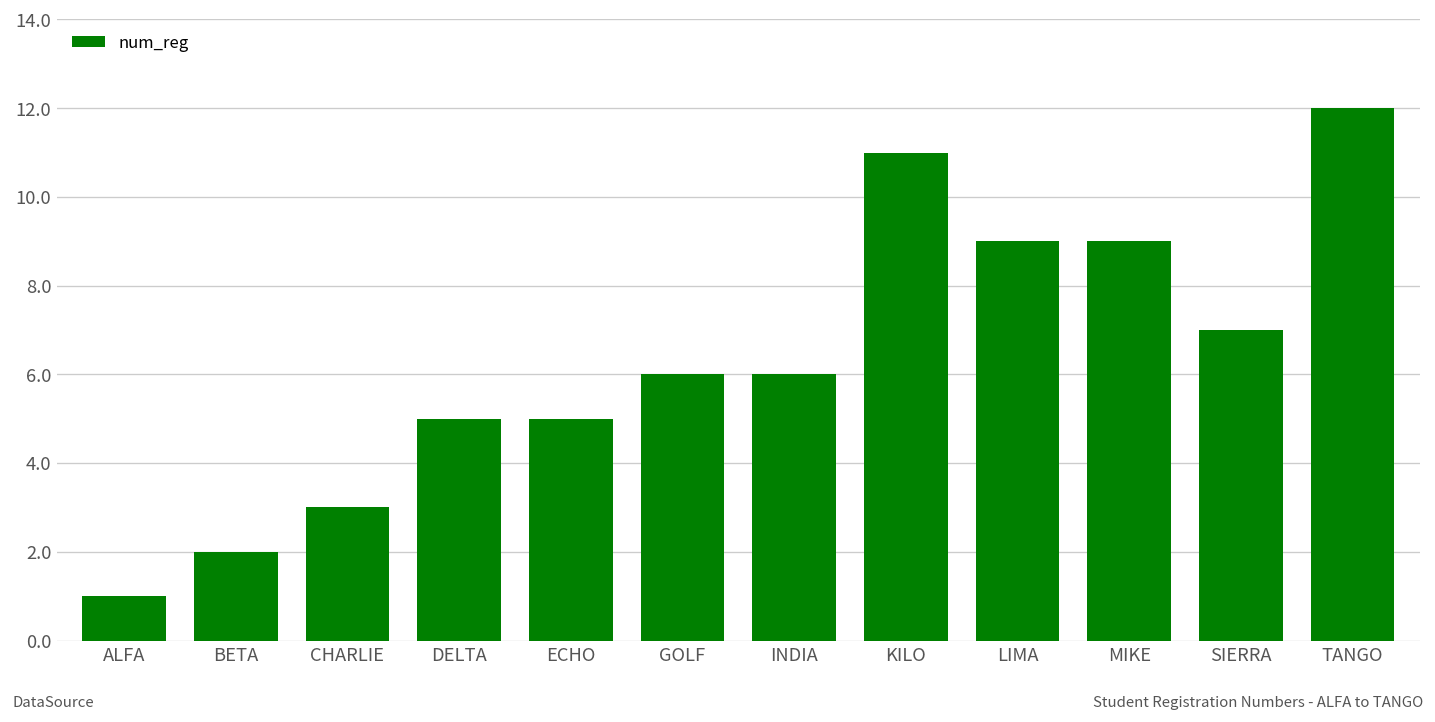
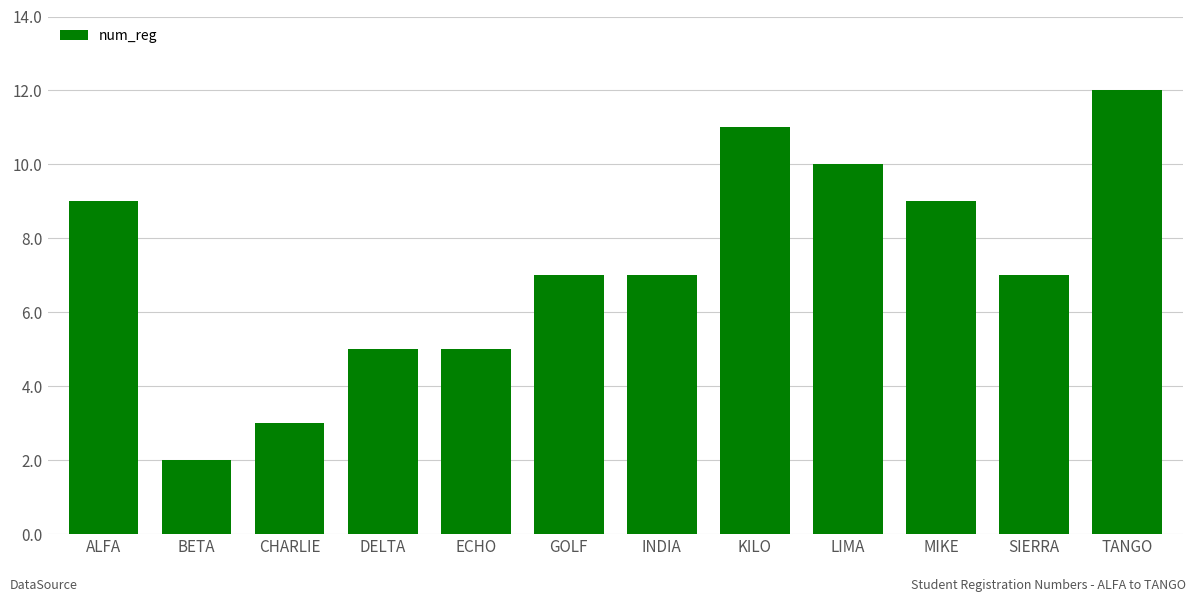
ALFA: 1 -> 9
GOLF: 6 -> 7
INDIA: 6 -> 7
LIMA: 9 -> 10
